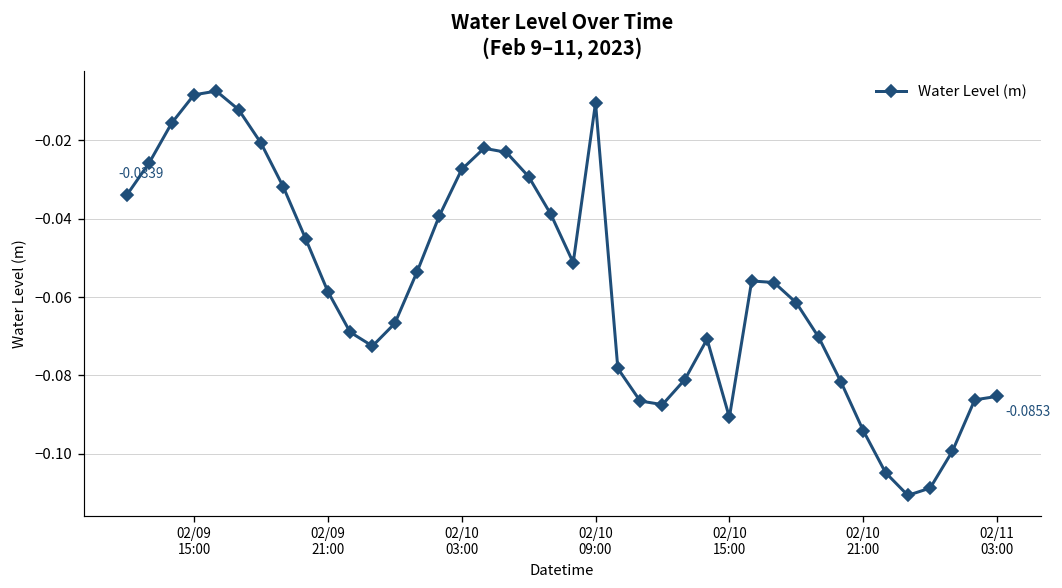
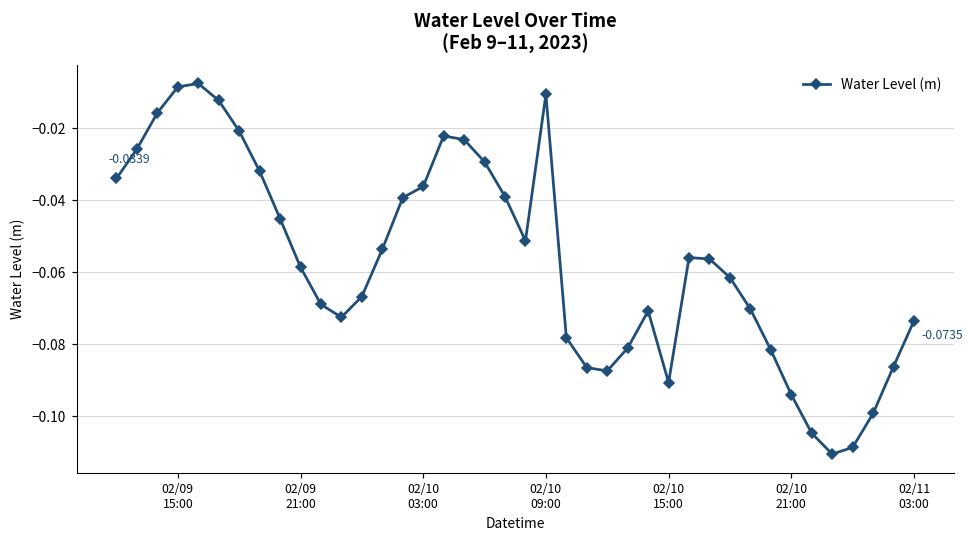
02/10 03:00: -0.027 -> -0.036
02/11 03:00: -0.0853 -> -0.0735
